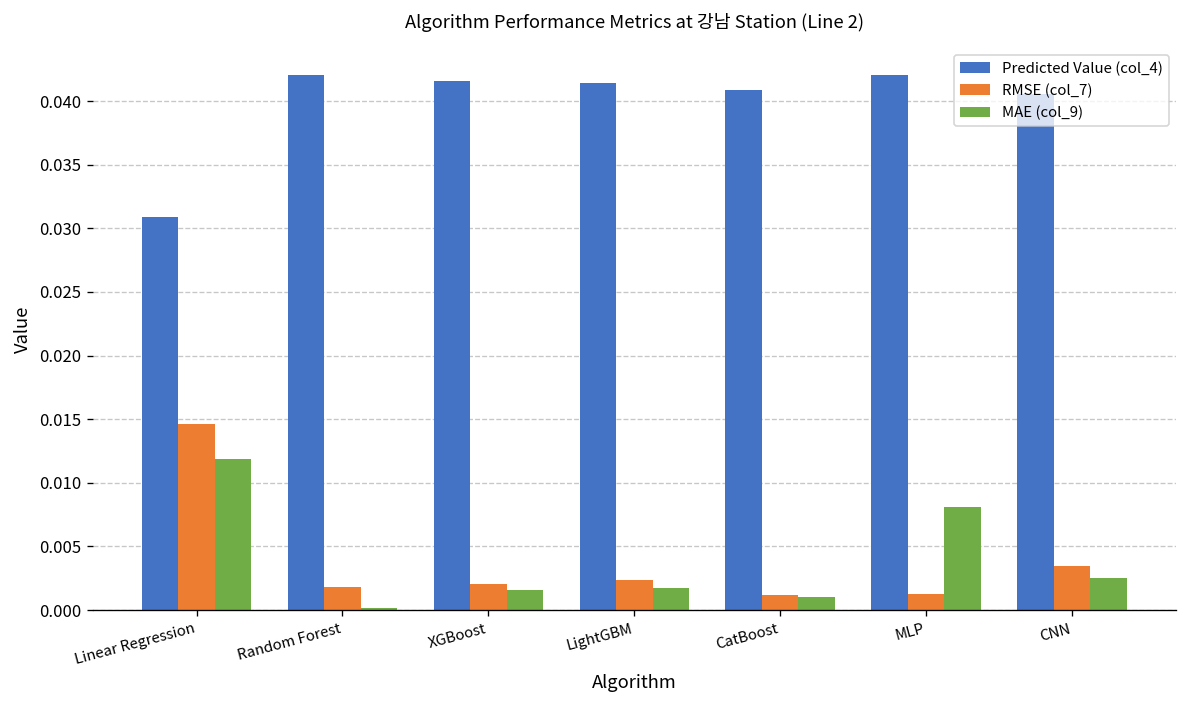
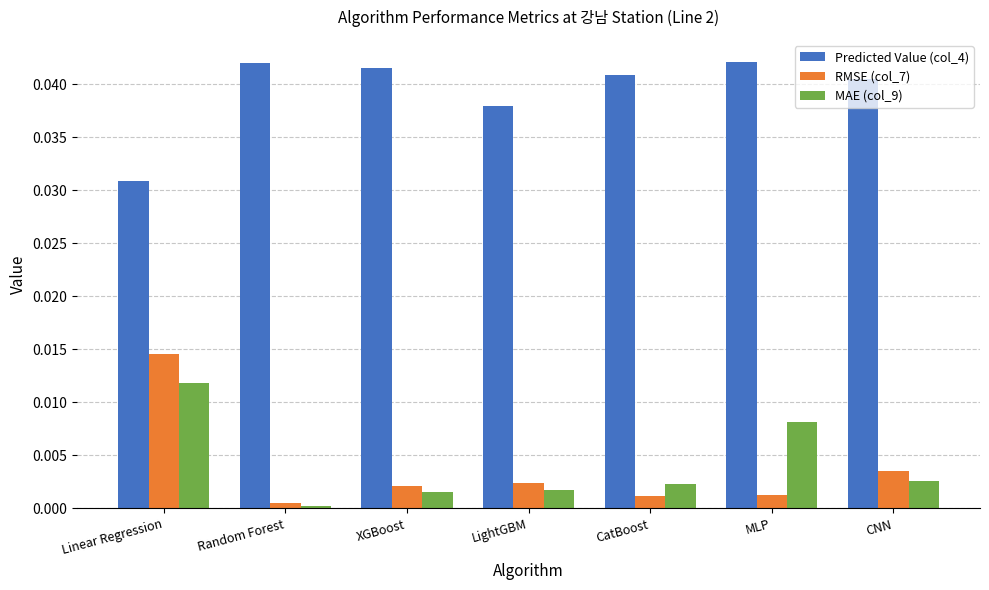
RMSE (col_7), Random Forest: 0.0018 -> 0.0005
Predicted Value (col_4), LightGBM: 0.0414 -> 0.0379
MAE (col_9), CatBoost: 0.0010 -> 0.0023
